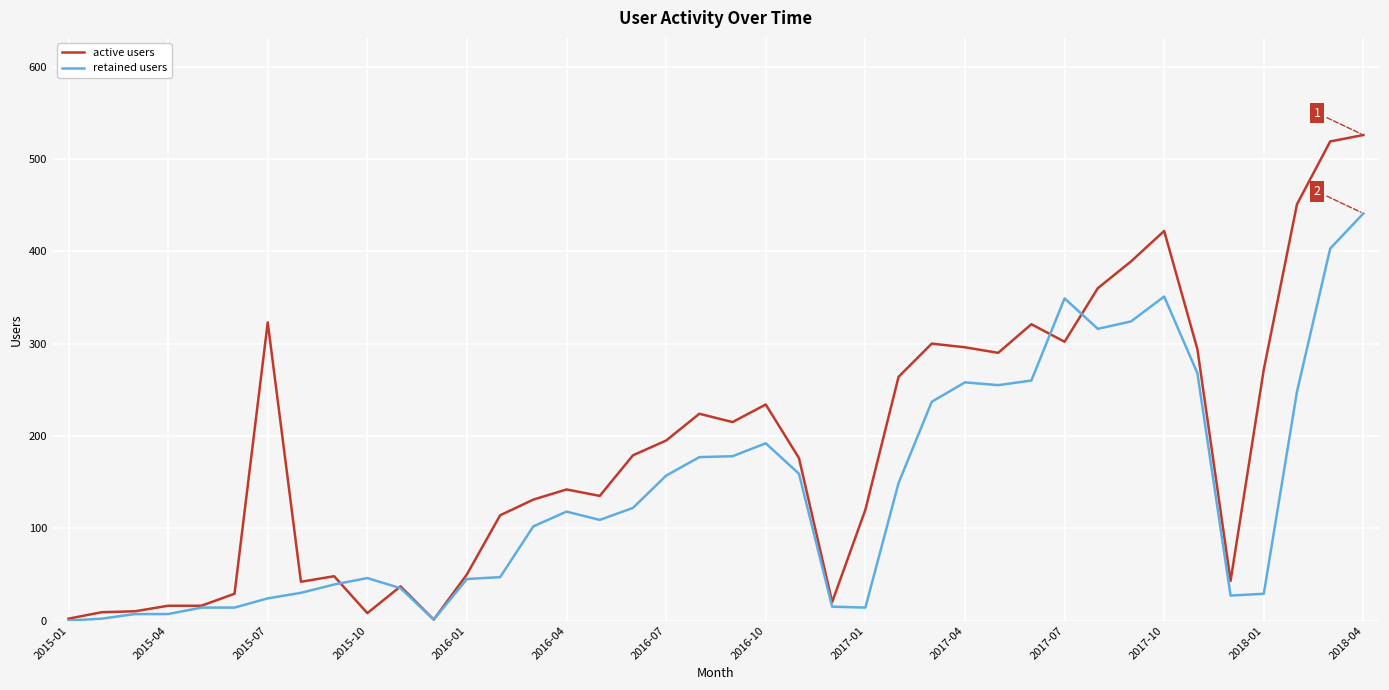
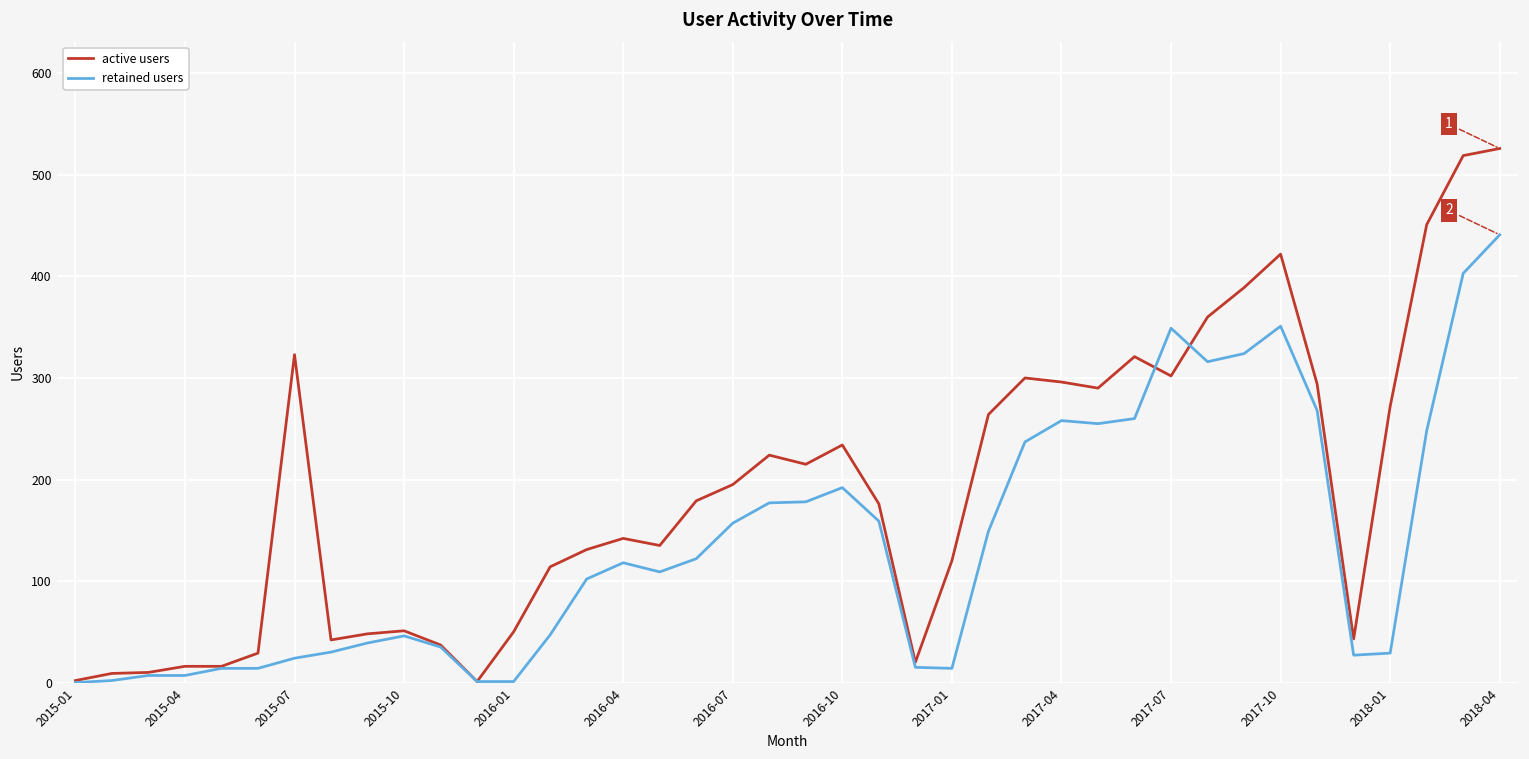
active users, 2015-10: 10 -> 50
retained users, 2016-01: 50 -> 0
